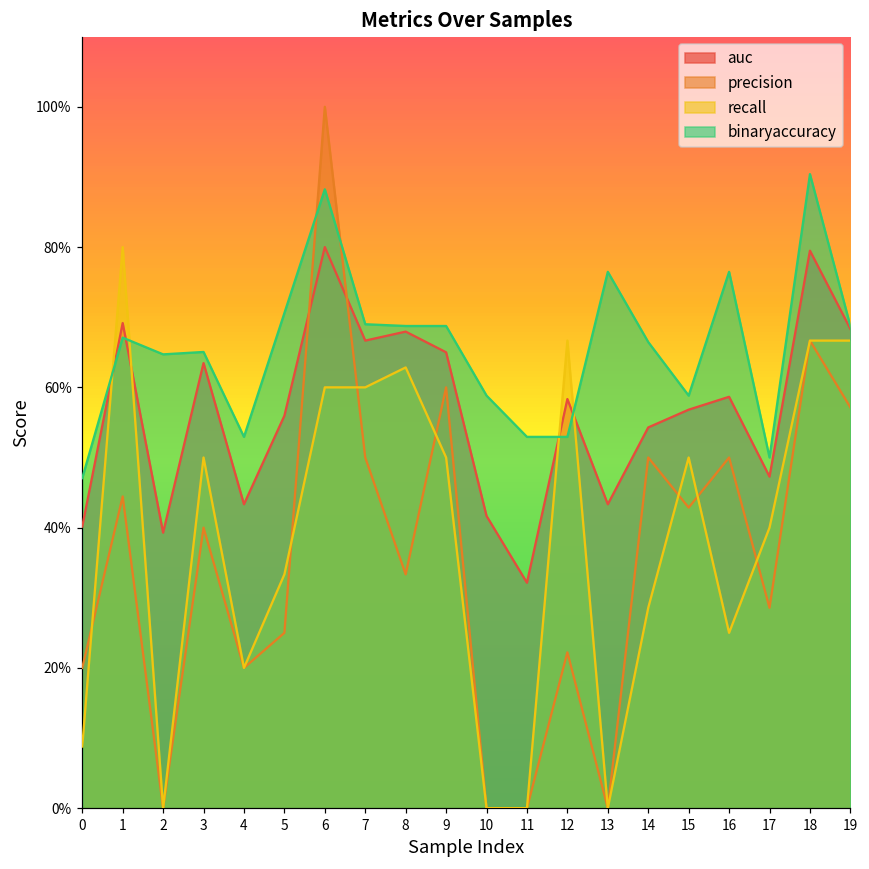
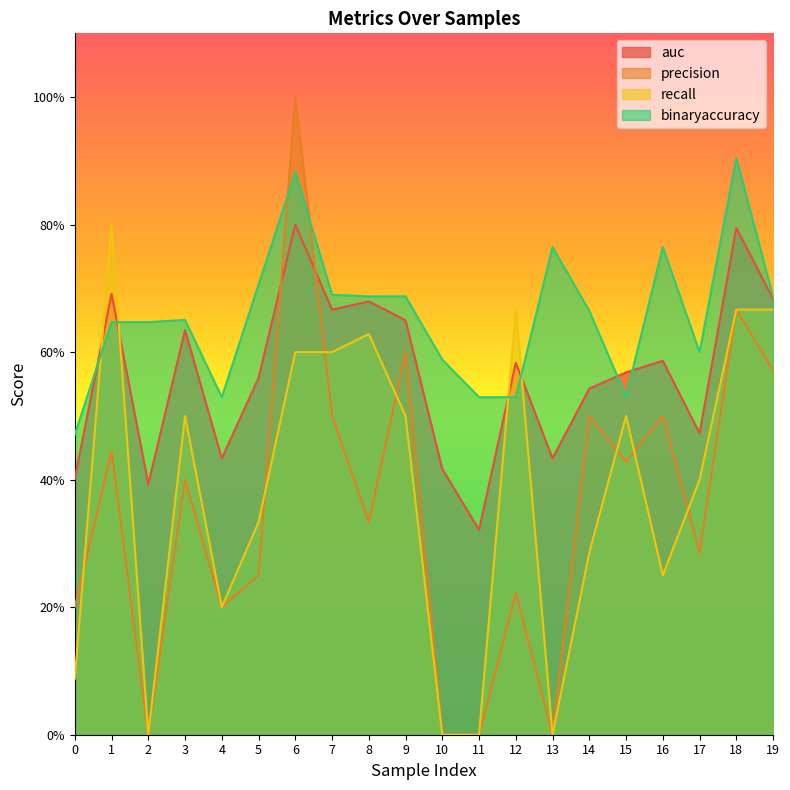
binaryaccuracy, 1: 67% -> 65%
binaryaccuracy, 15: 59% -> 53%
binaryaccuracy, 17: 50% -> 60%
